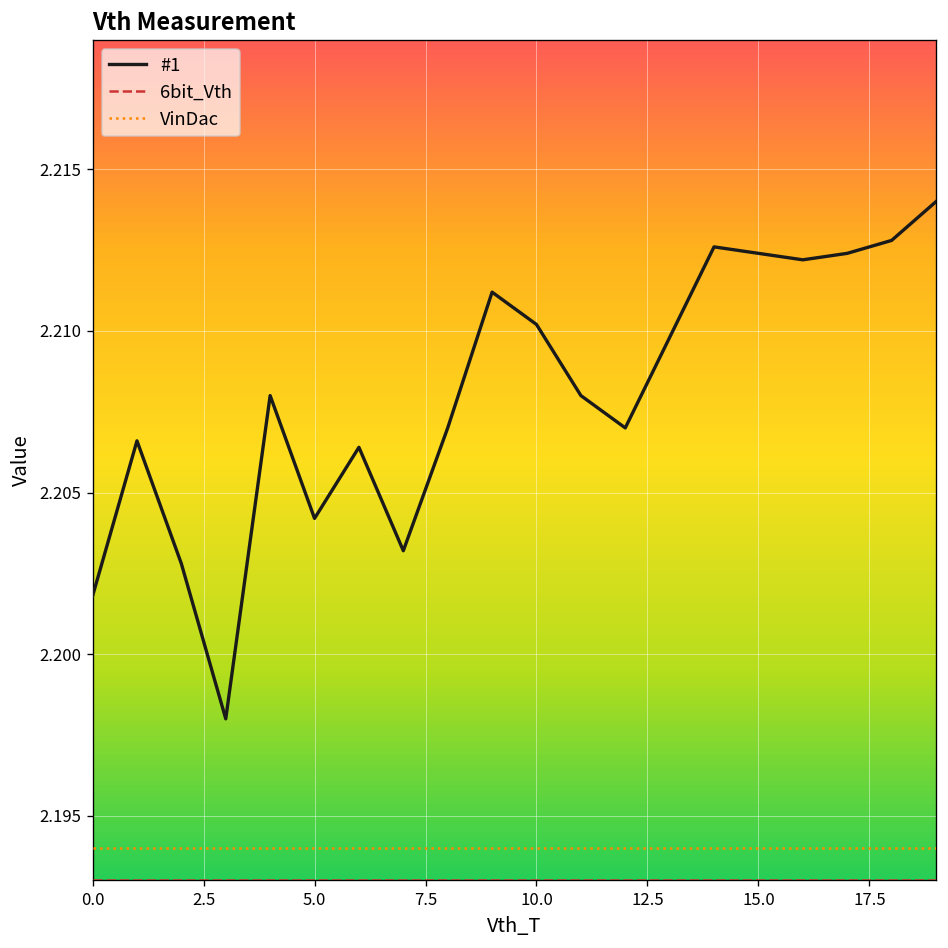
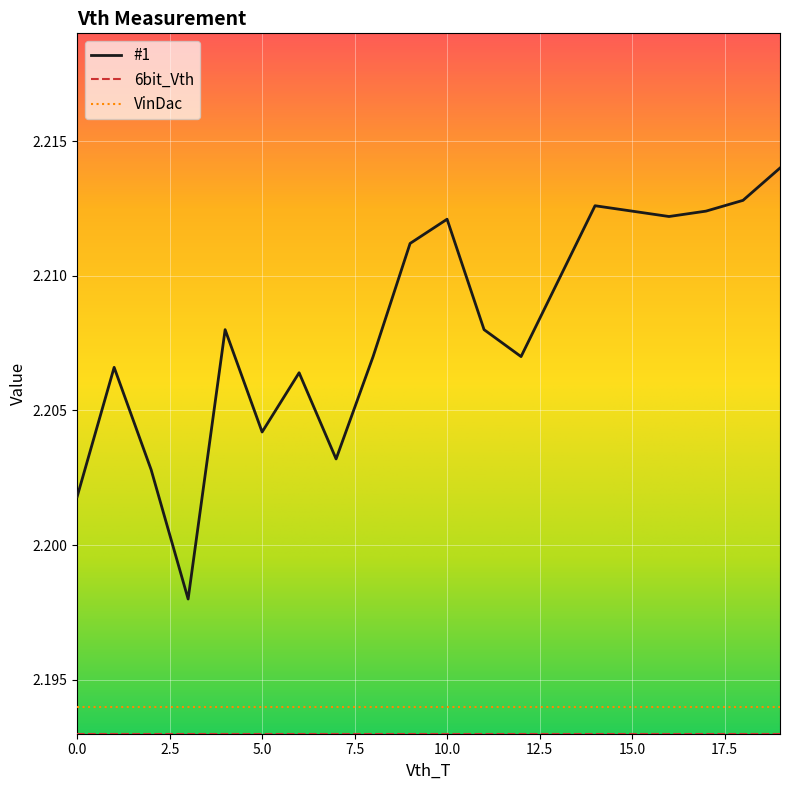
#1, 10.0: 2.2102 -> 2.2121
